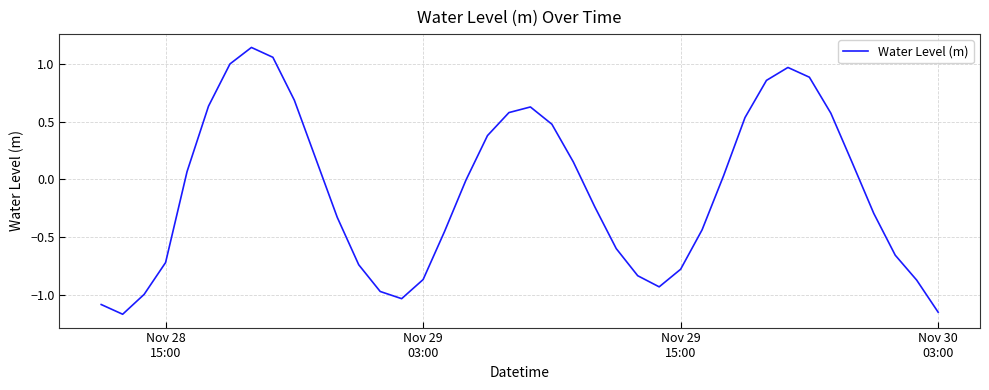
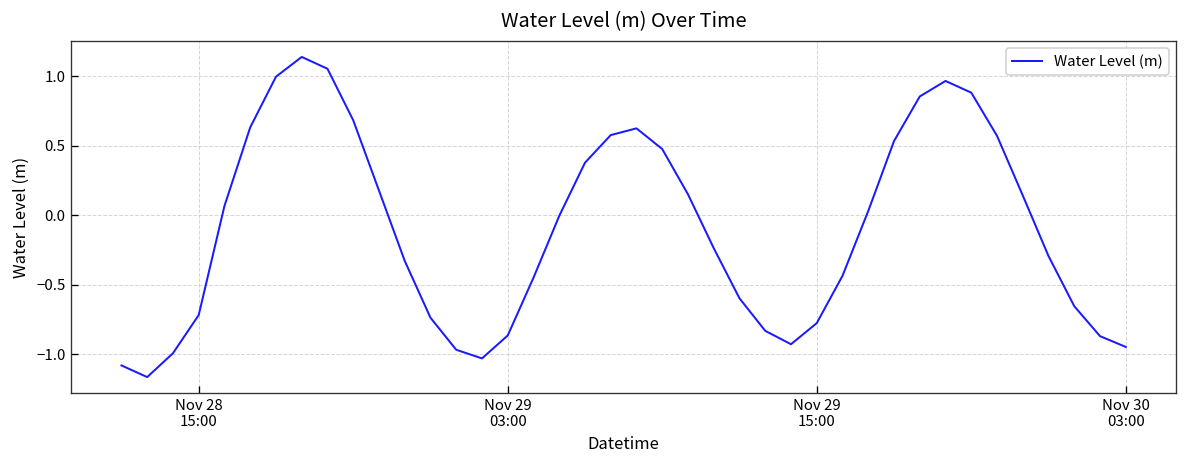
Nov 30 03:00: -1.15 -> -0.95
